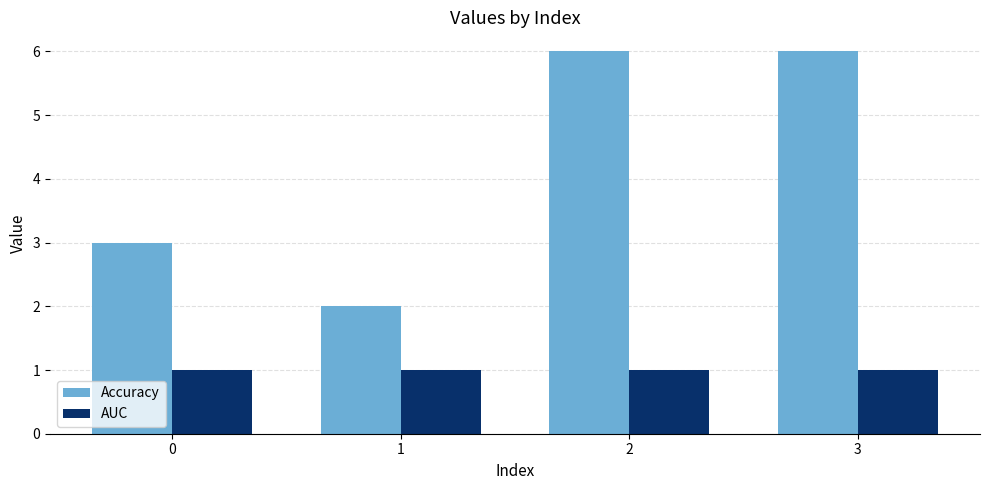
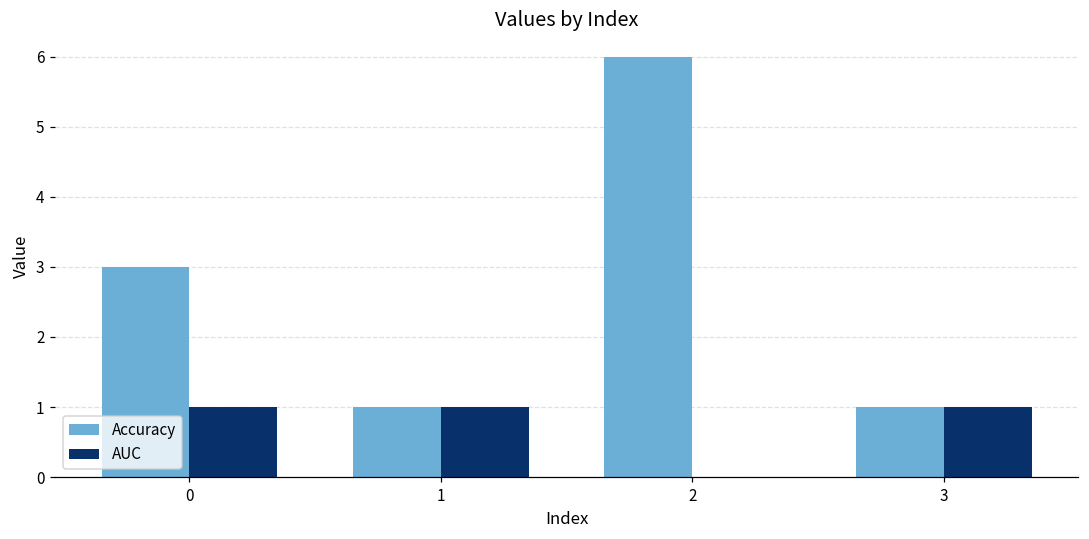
Accuracy, 1: 2 -> 1
AUC, 2: 1 -> 0
Accuracy, 3: 6 -> 1
